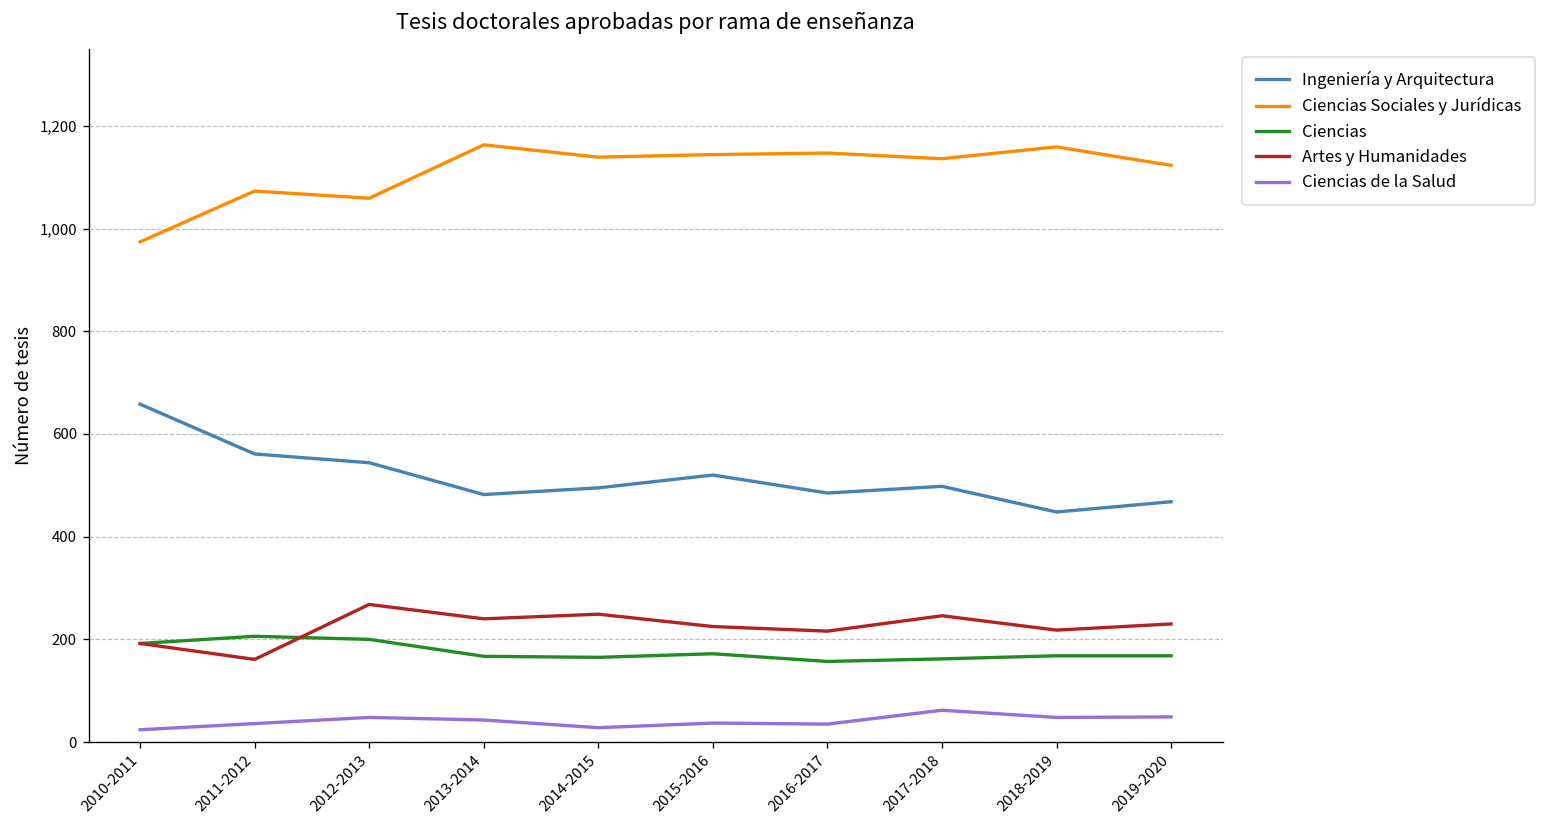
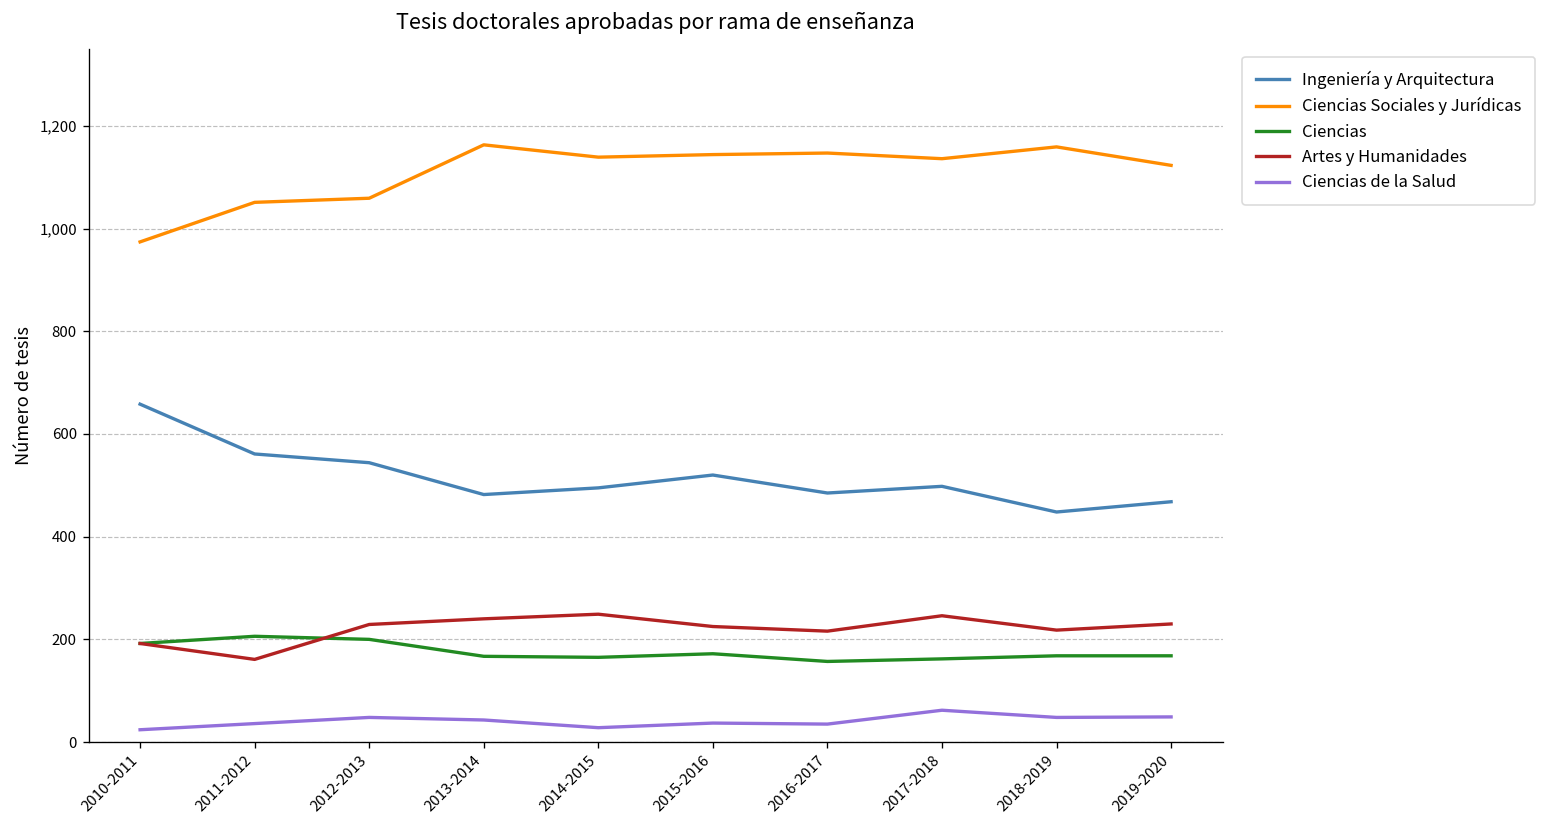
Ciencias Sociales y Jurídicas, 2011-2012: 1,070 -> 1,050
Artes y Humanidades, 2012-2013: 270 -> 230
